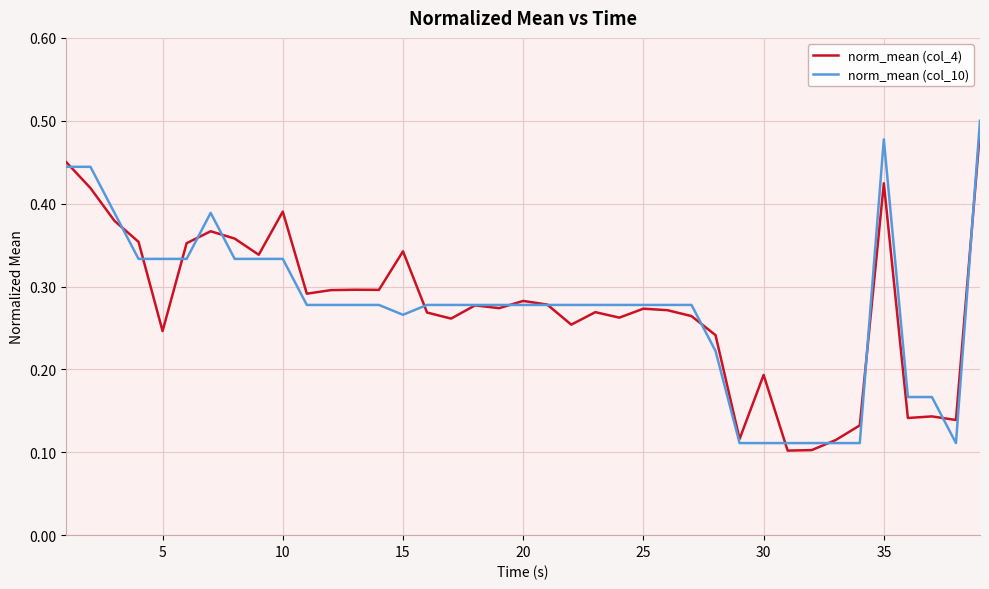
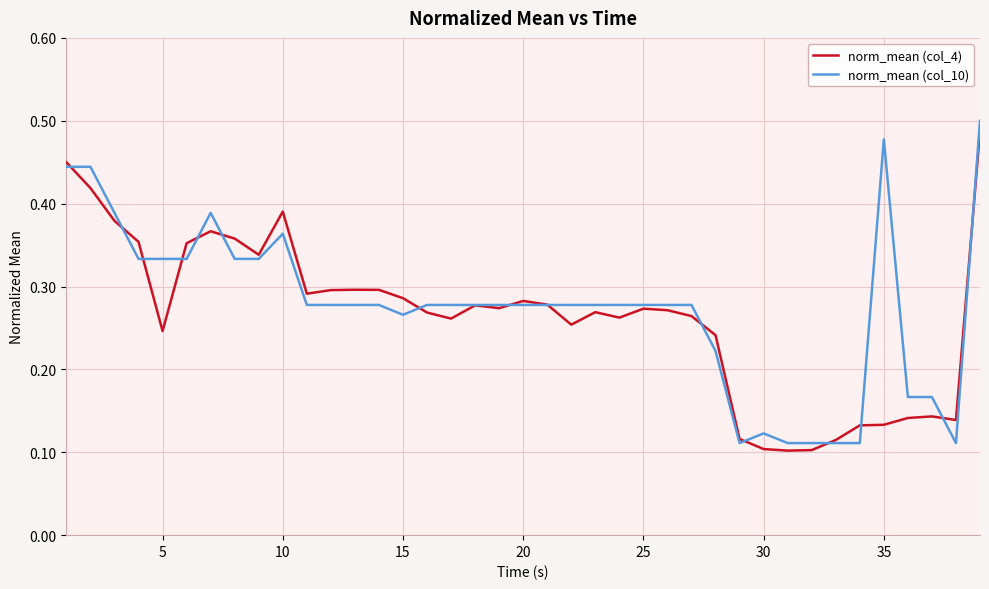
norm_mean (col_10), 10: 0.33 -> 0.36
norm_mean (col_4), 15: 0.34 -> 0.29
norm_mean (col_4), 30: 0.19 -> 0.10
norm_mean (col_10), 30: 0.11 -> 0.12
norm_mean (col_4), 35: 0.42 -> 0.13
